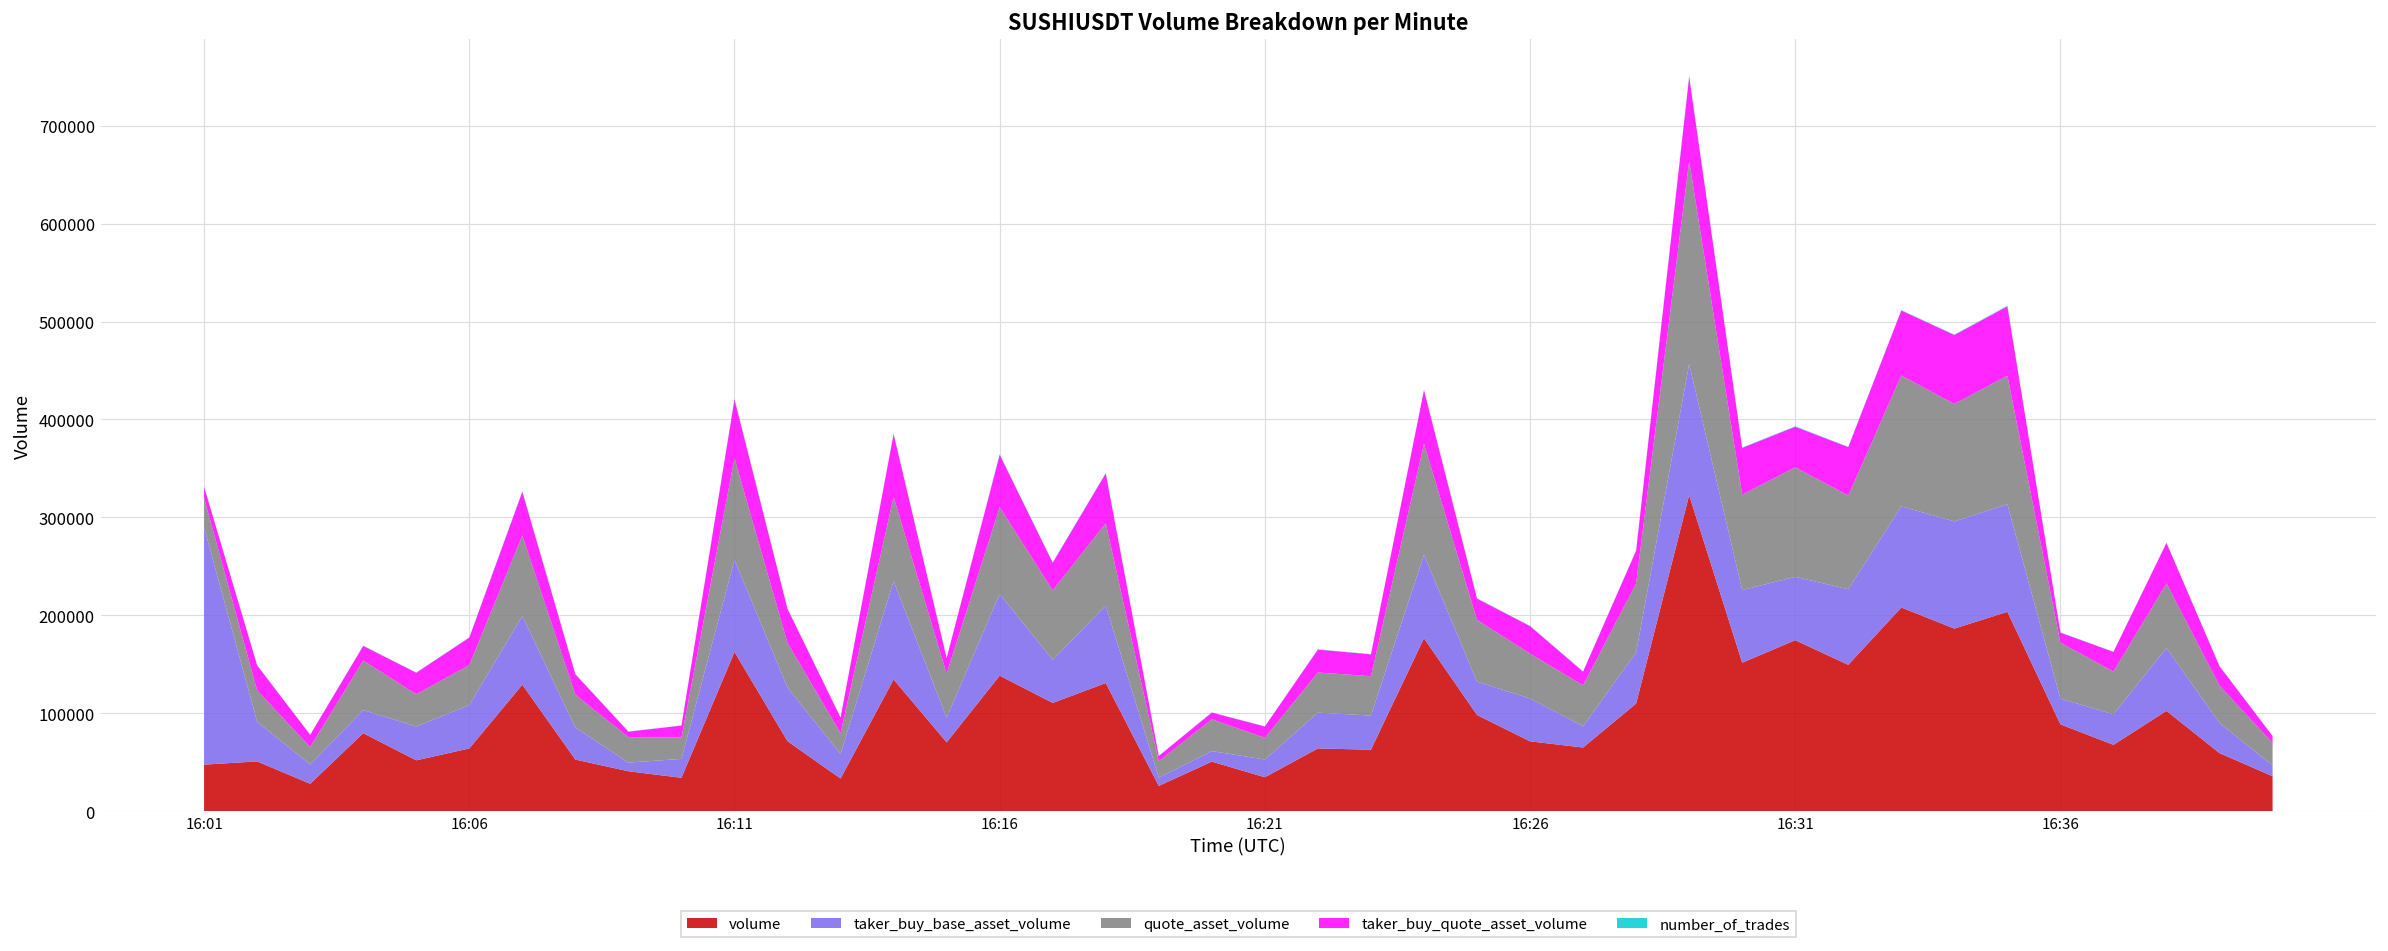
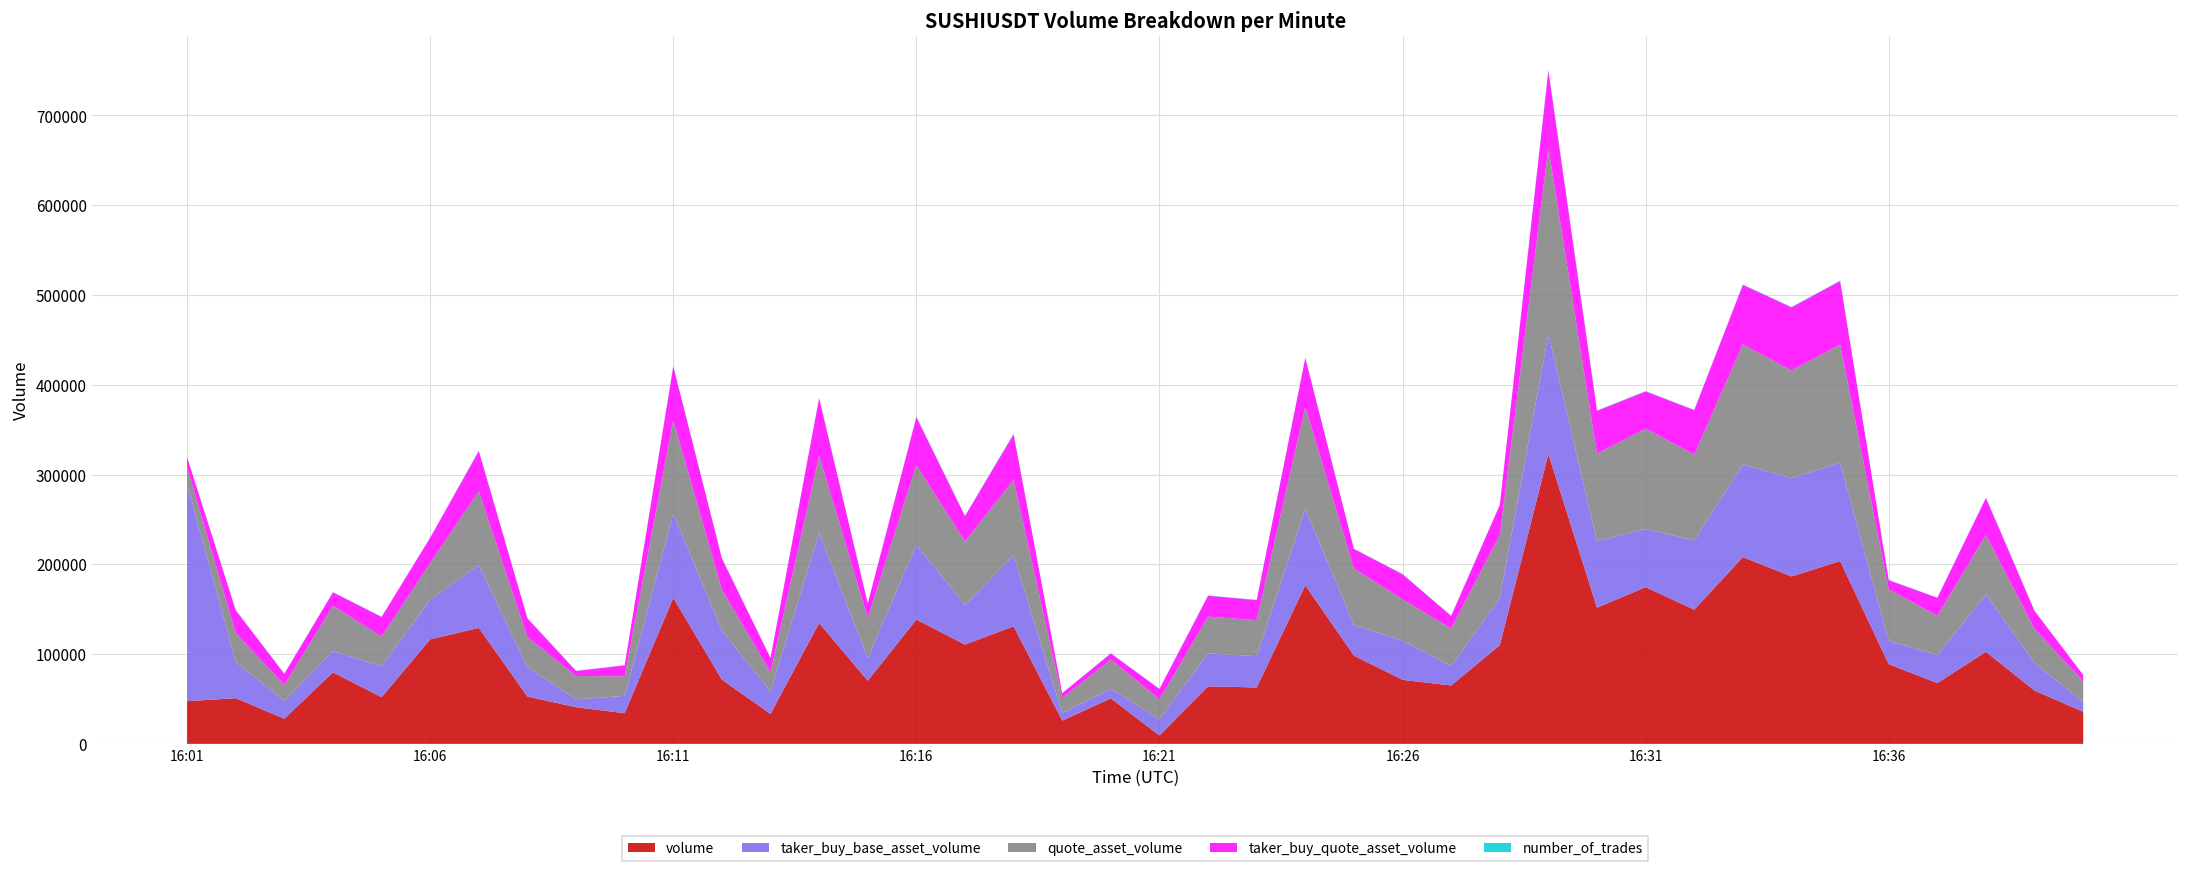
quote_asset_volume, 16:01: 30000 -> 20000
volume, 16:06: 60000 -> 120000
volume, 16:21: 30000 -> 10000
